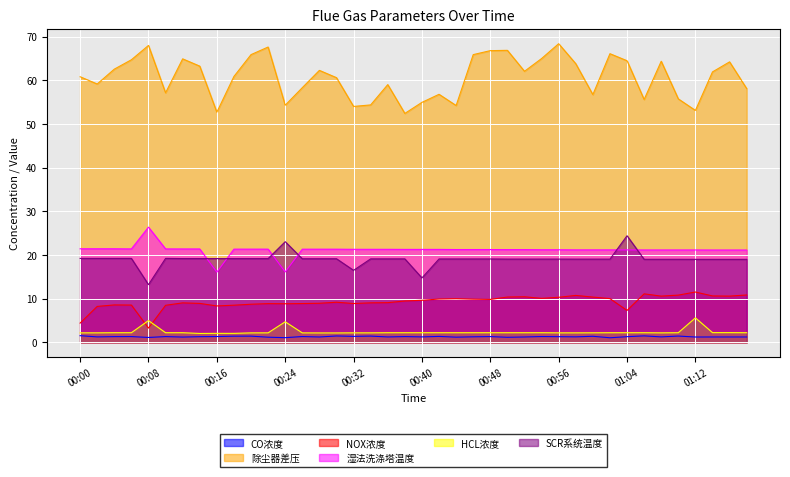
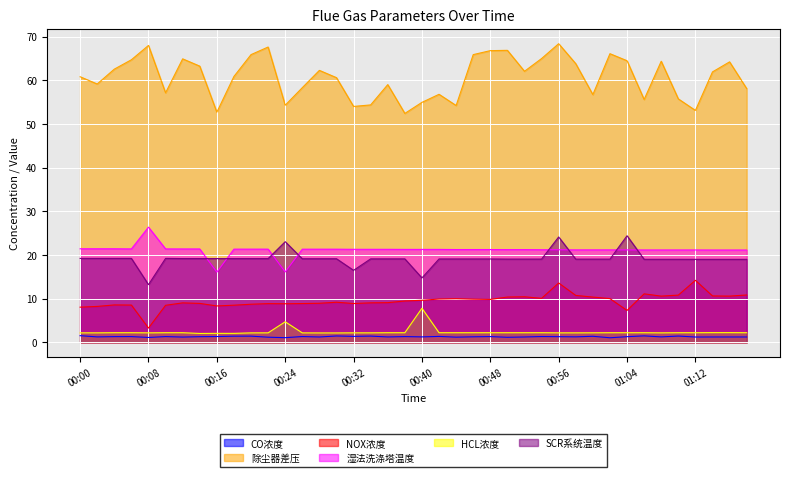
NOX浓度, 00:00: 4 -> 8
HCL浓度, 00:08: 5 -> 2
HCL浓度, 00:40: 2 -> 8
NOX浓度, 00:56: 10 -> 14
SCR系统温度, 00:56: 19 -> 24
NOX浓度, 01:12: 12 -> 14
HCL浓度, 01:12: 6 -> 2
